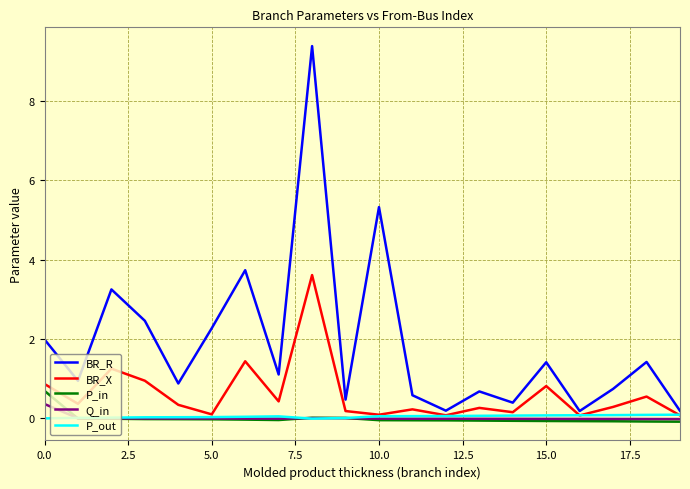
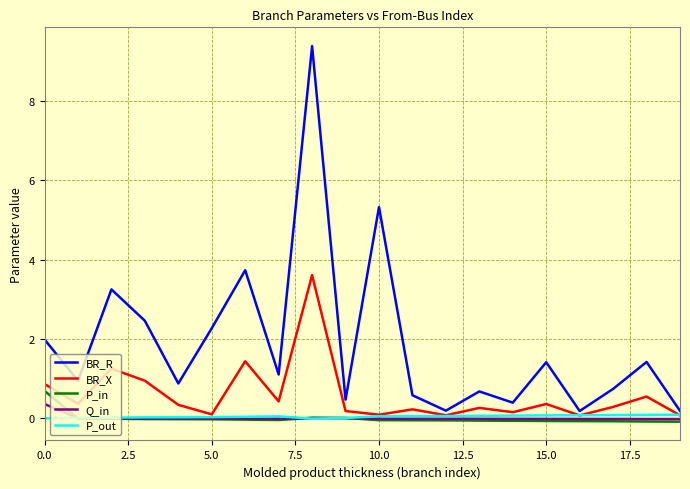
BR_X, 15.0: 0.8 -> 0.4
